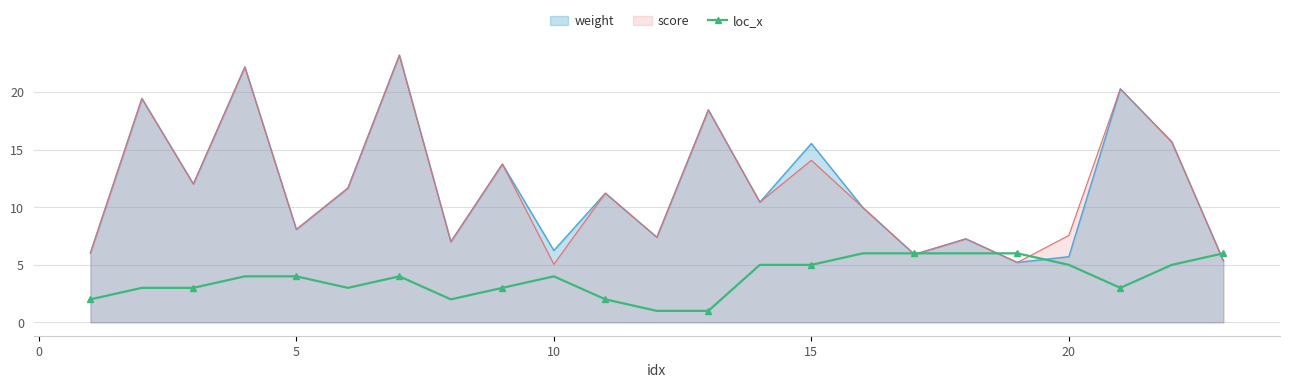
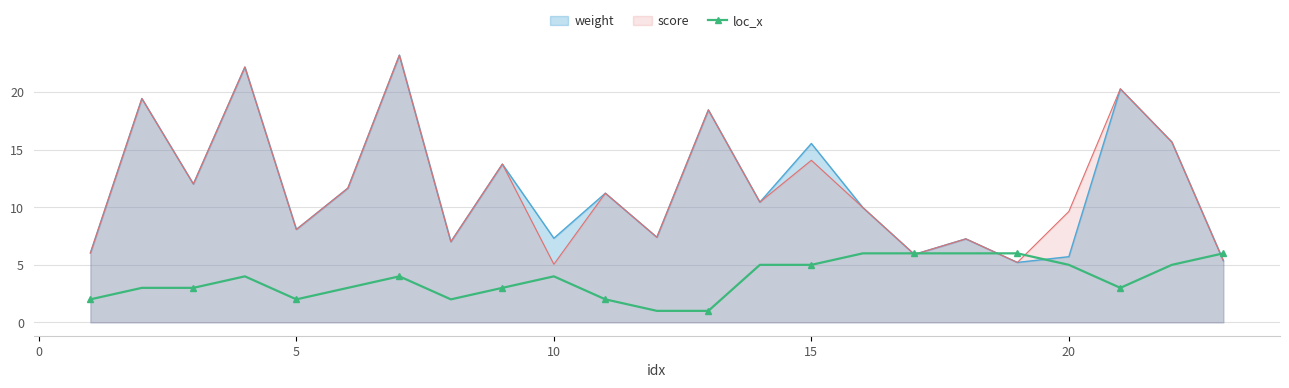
loc_x, 5: 4 -> 2
weight, 10: 6.3 -> 7.3
score, 20: 7.6 -> 9.6
